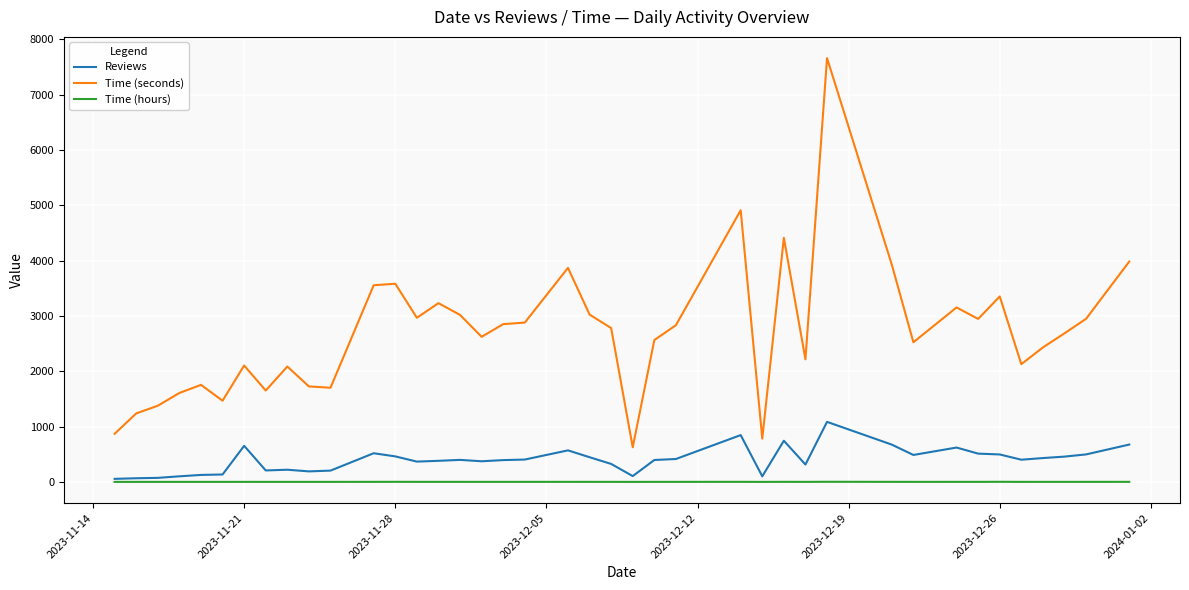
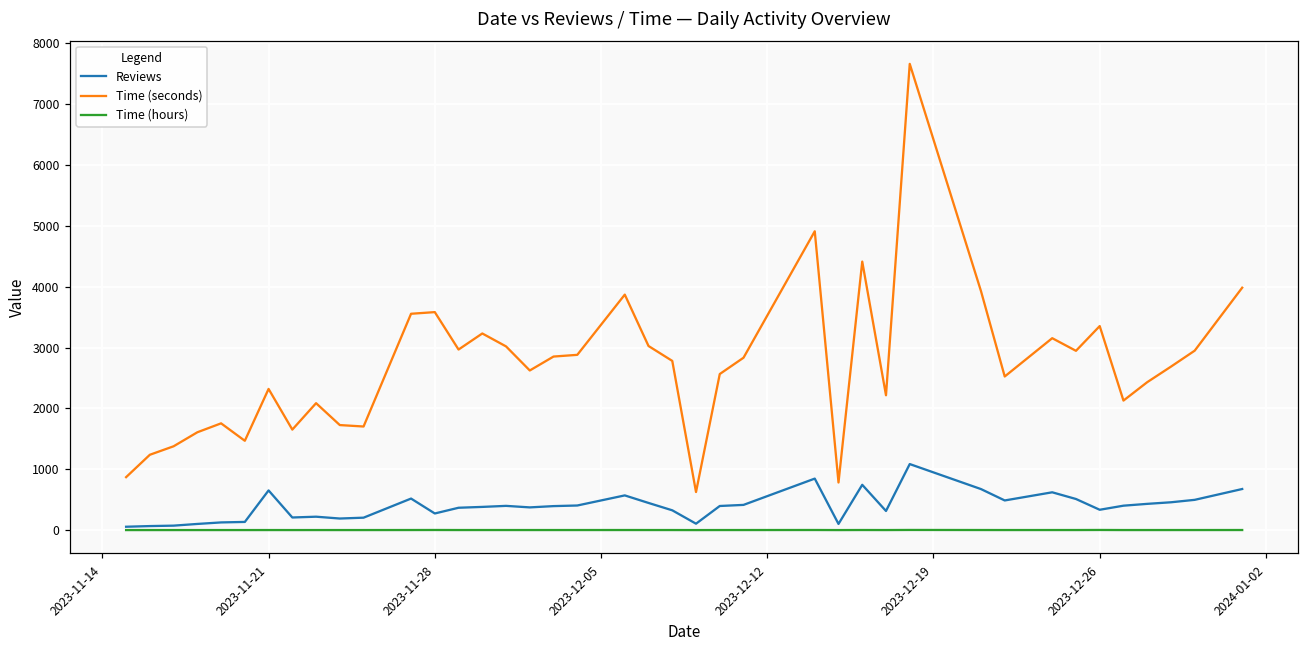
Time (seconds), 2023-11-21: 2100 -> 2300
Reviews, 2023-11-28: 500 -> 300
Reviews, 2023-12-26: 500 -> 300
